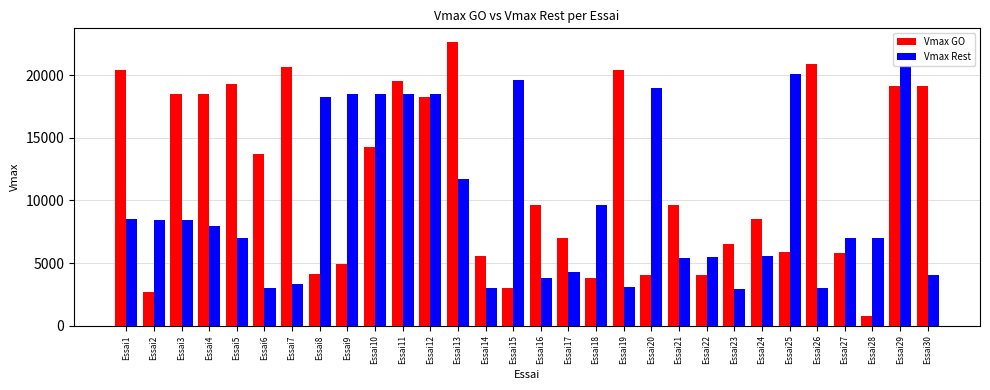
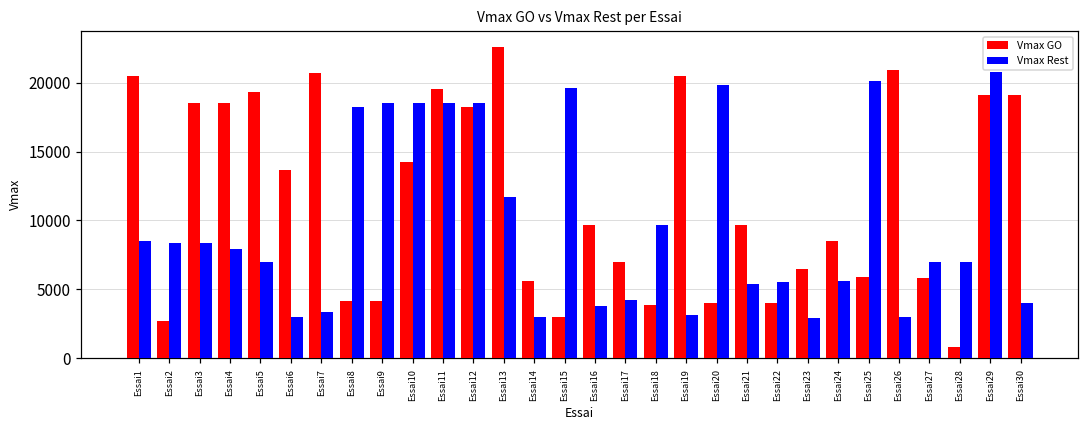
Vmax GO, Essai9: 4900 -> 4100
Vmax Rest, Essai20: 19000 -> 19900
